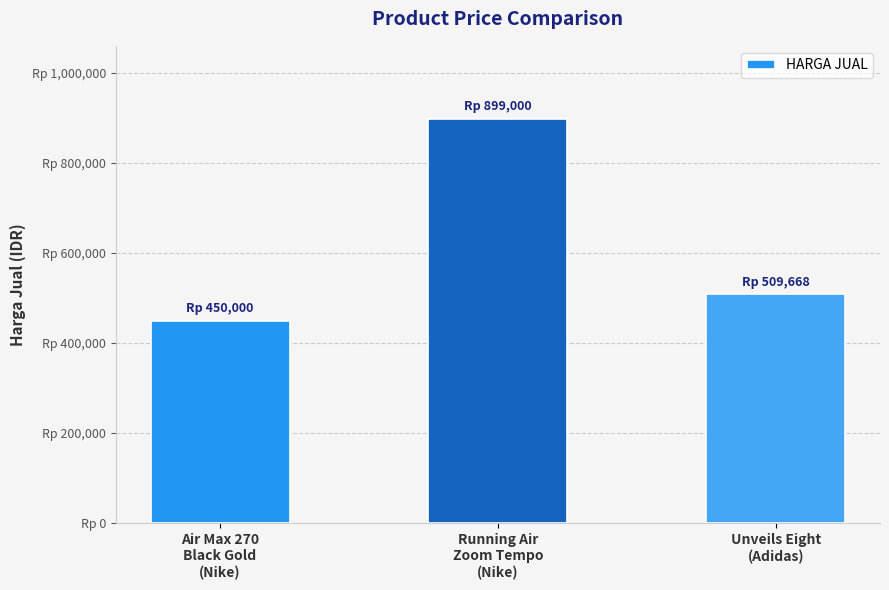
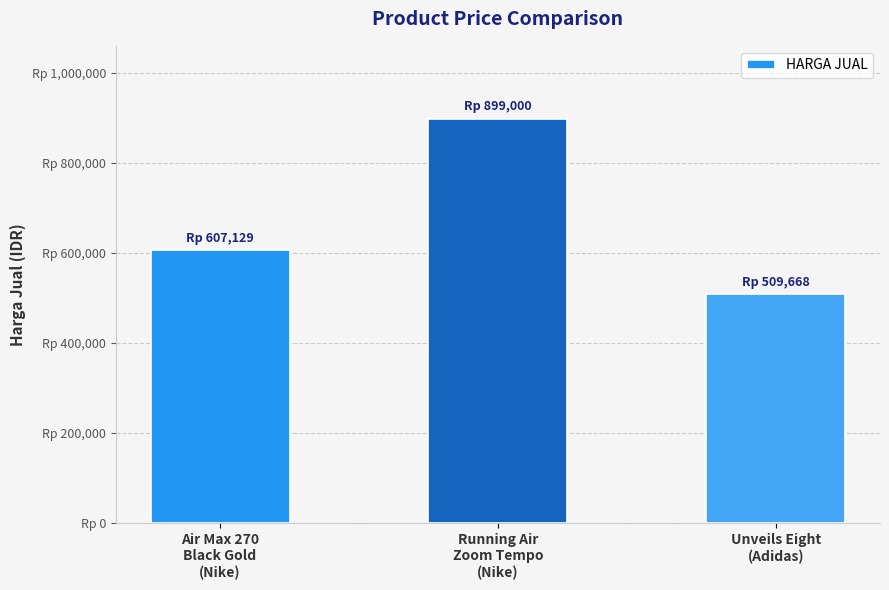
Air Max 270 Black Gold (Nike): 450,000 -> 607,129
